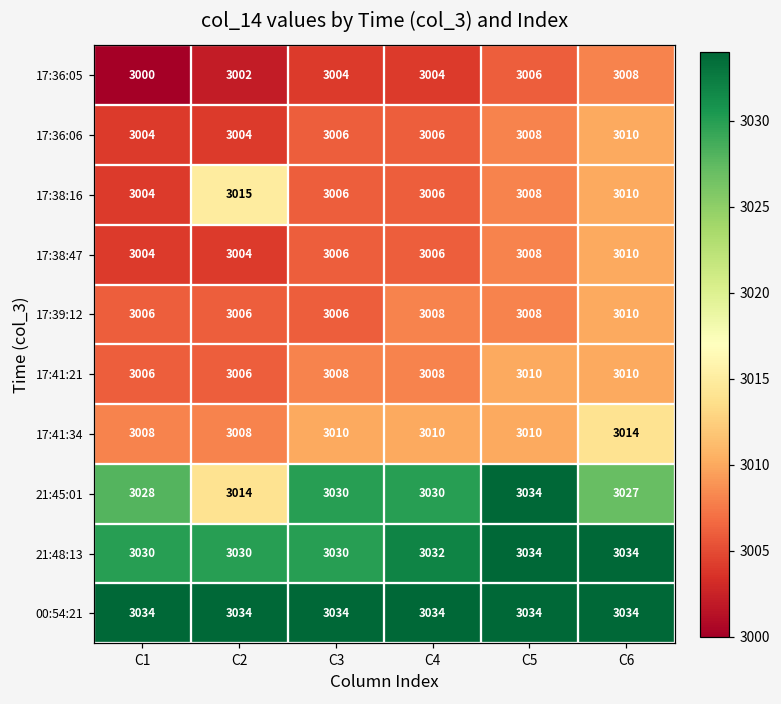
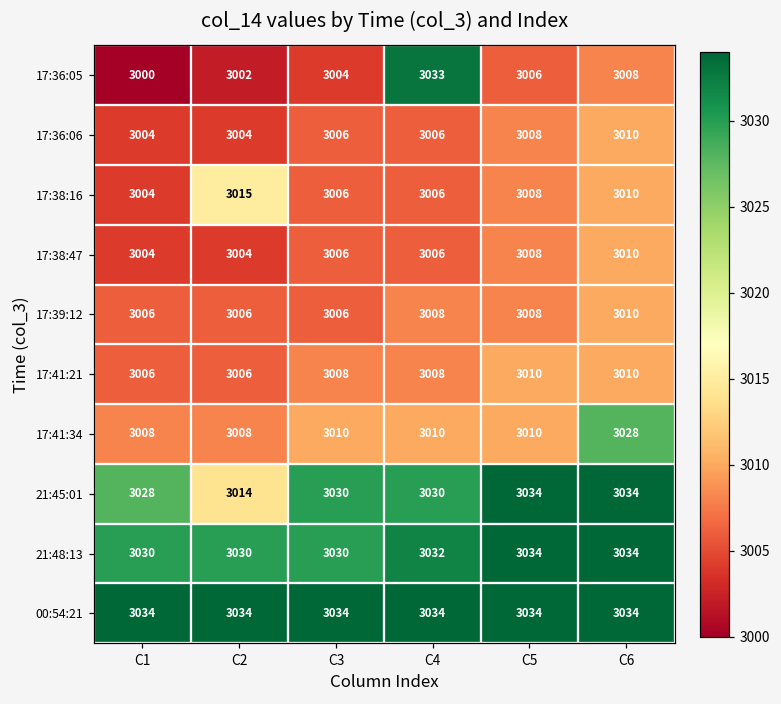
17:36:05, C4: 3004 -> 3033
17:41:34, C6: 3014 -> 3028
21:45:01, C6: 3027 -> 3034
